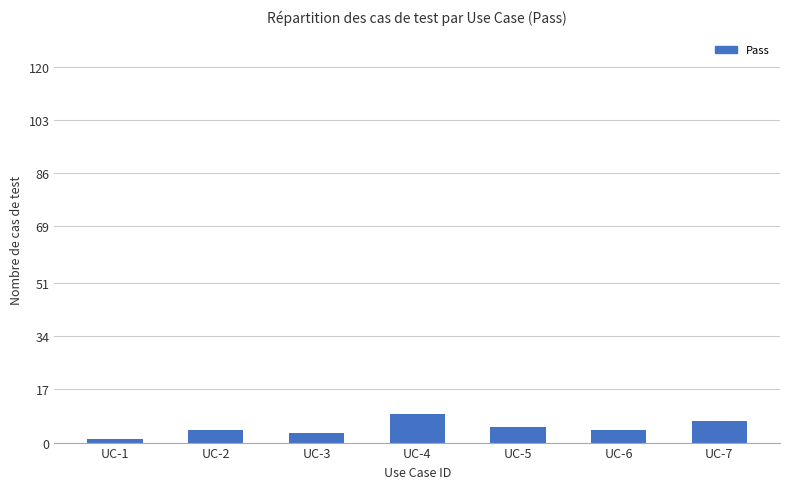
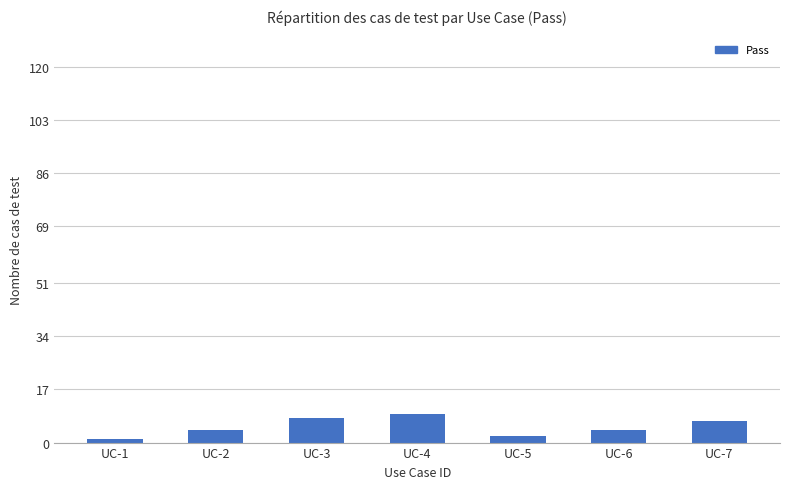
UC-3: 3 -> 8
UC-5: 5 -> 2
